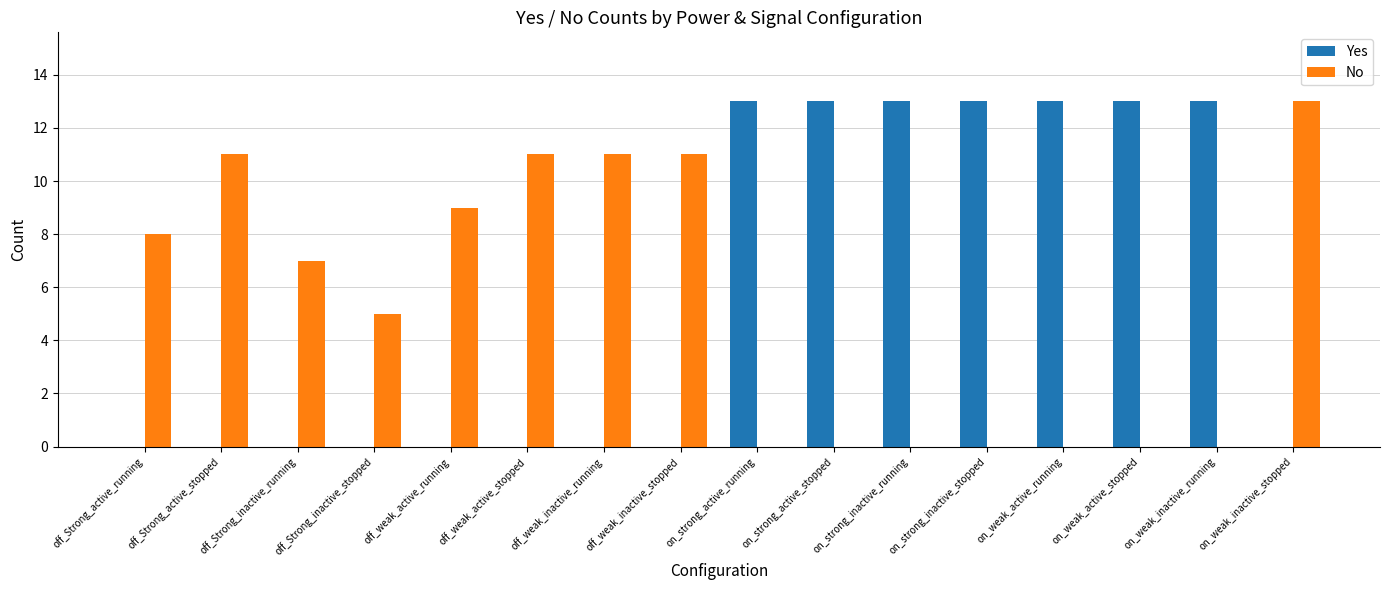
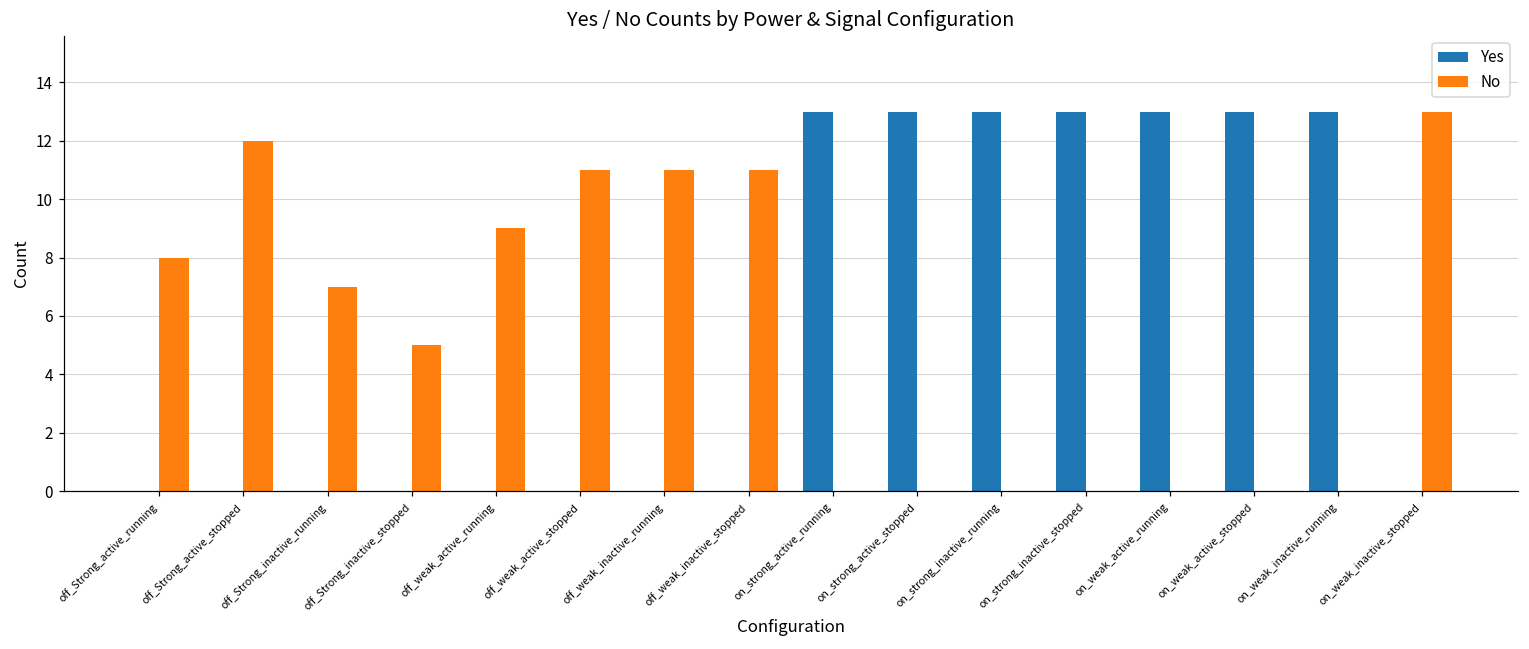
No, off_Strong_active_stopped: 11 -> 12
